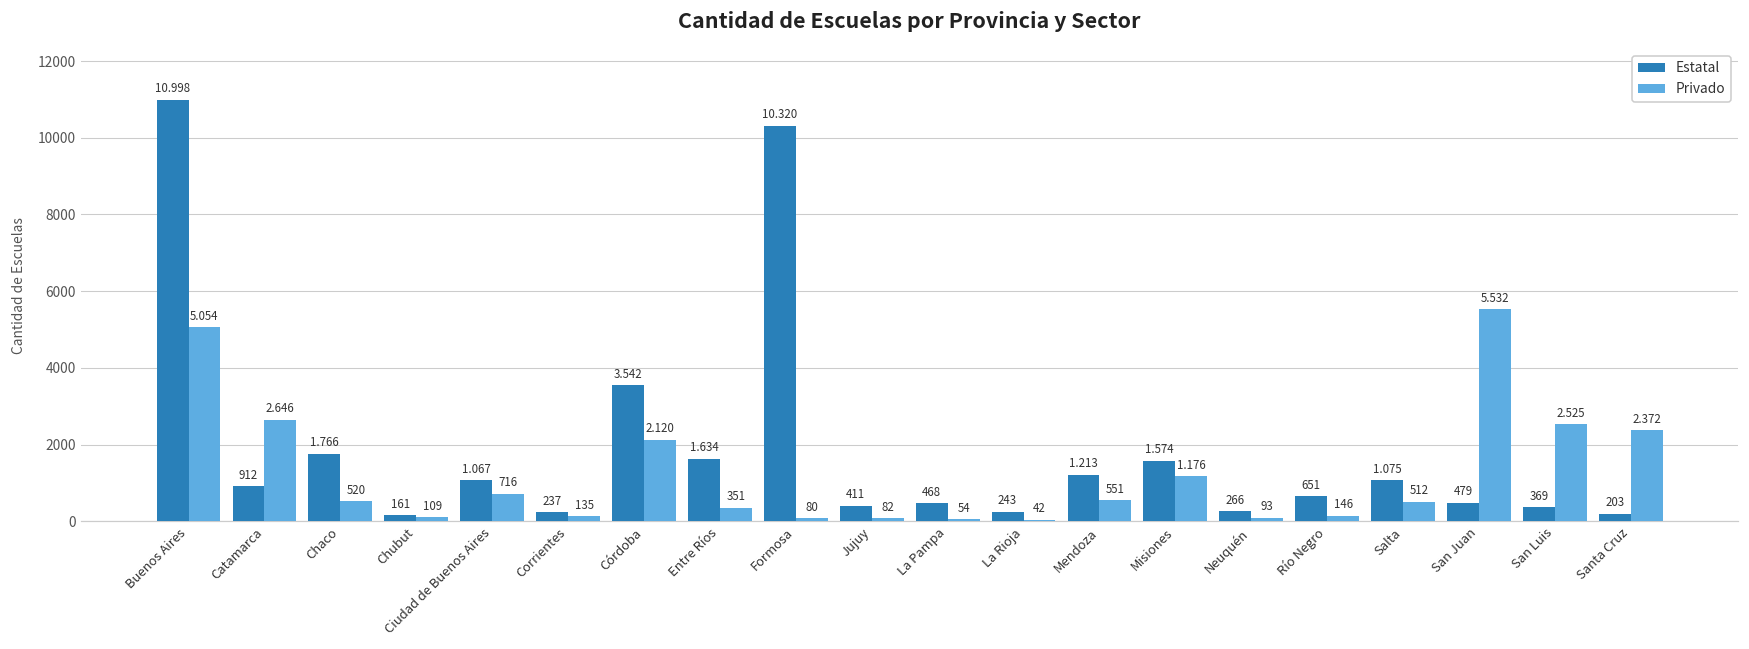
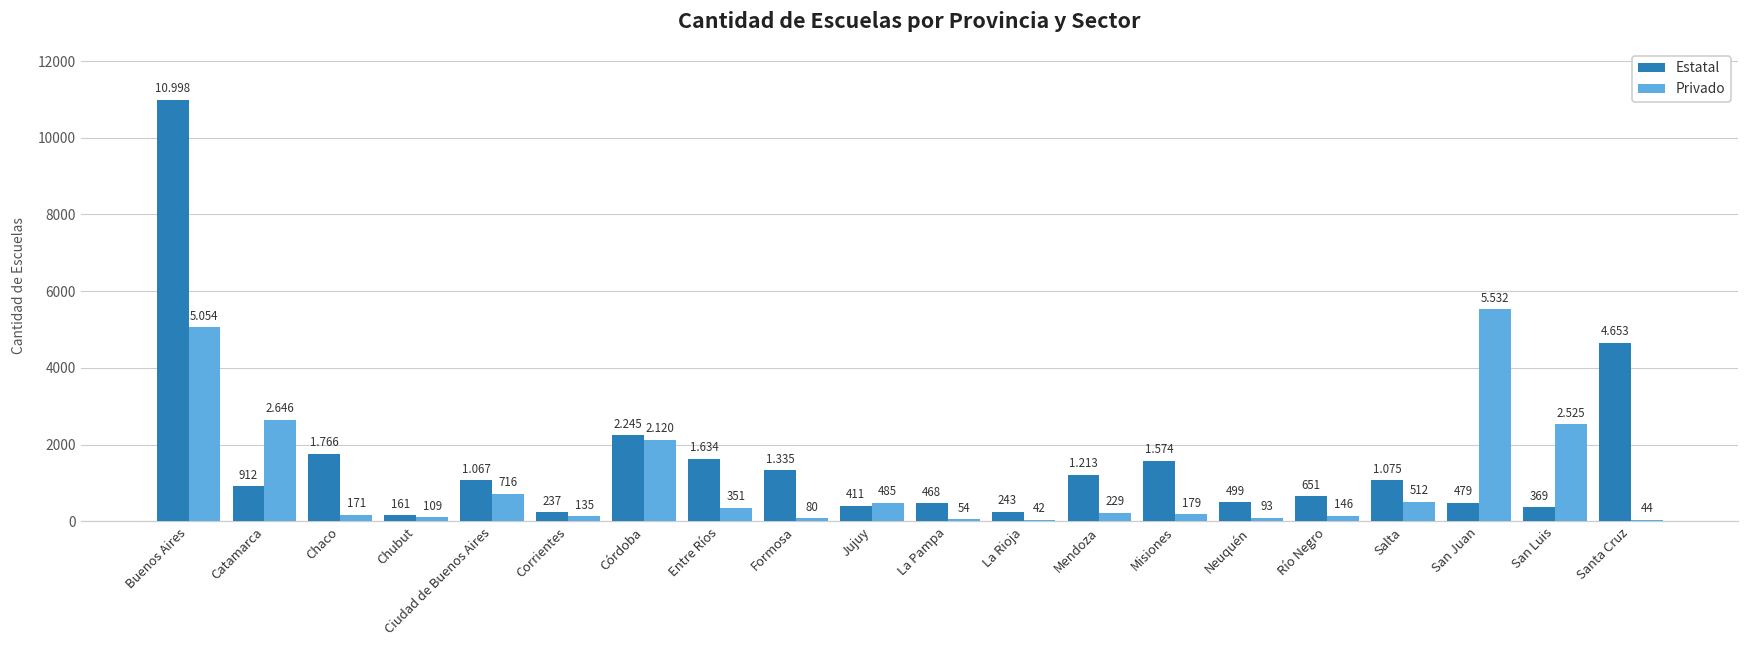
Privado, Chaco: 520 -> 171
Estatal, Córdoba: 3.542 -> 2.245
Estatal, Formosa: 10.320 -> 1.335
Privado, Jujuy: 82 -> 485
Privado, Mendoza: 551 -> 229
Privado, Misiones: 1.176 -> 179
Estatal, Neuquén: 266 -> 499
Estatal, Santa Cruz: 203 -> 4.653
Privado, Santa Cruz: 2.372 -> 44
